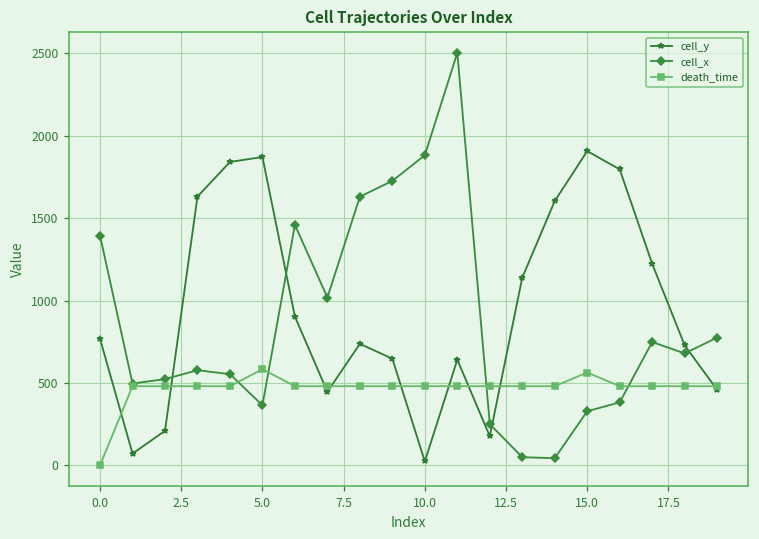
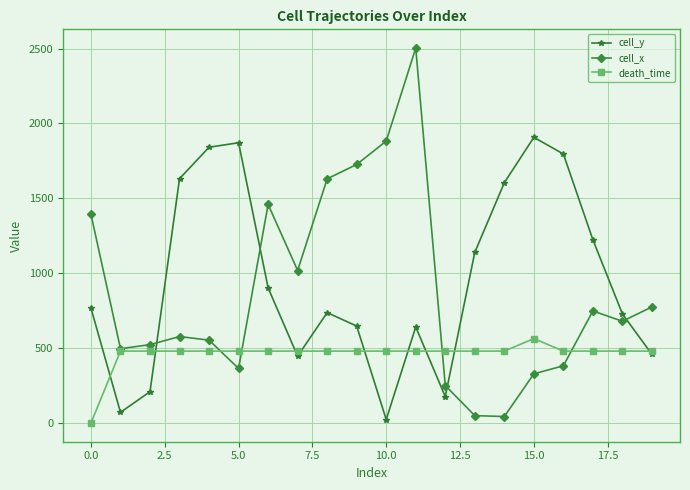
death_time, 5.0: 580 -> 480
